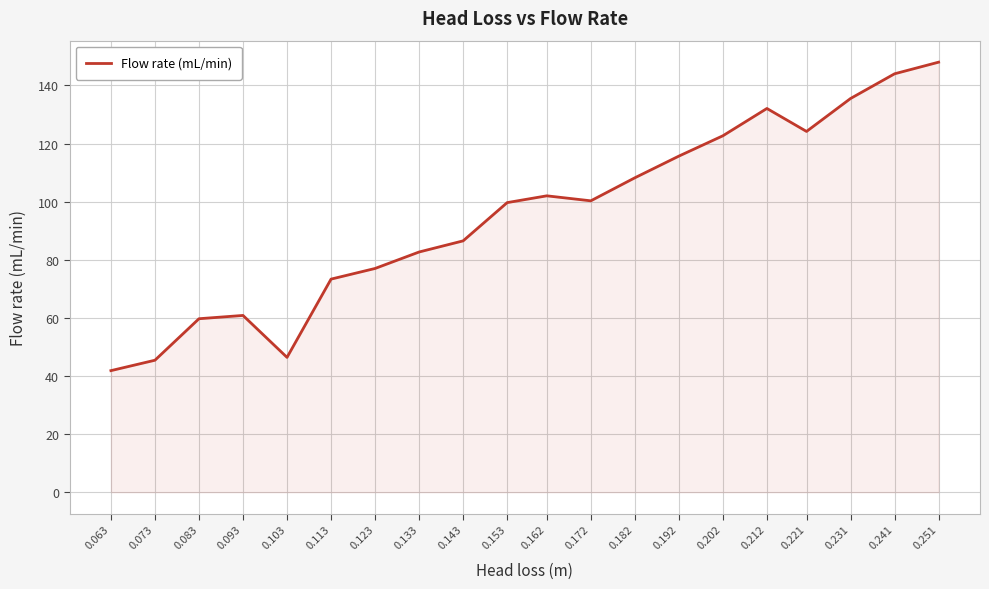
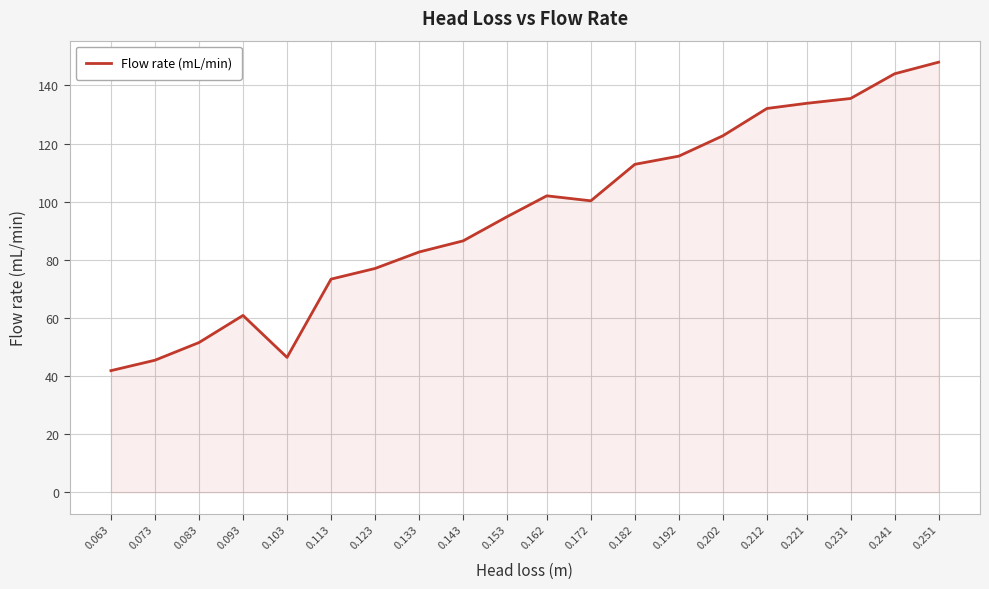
0.083: 60 -> 52
0.153: 100 -> 95
0.182: 108 -> 113
0.221: 124 -> 134
